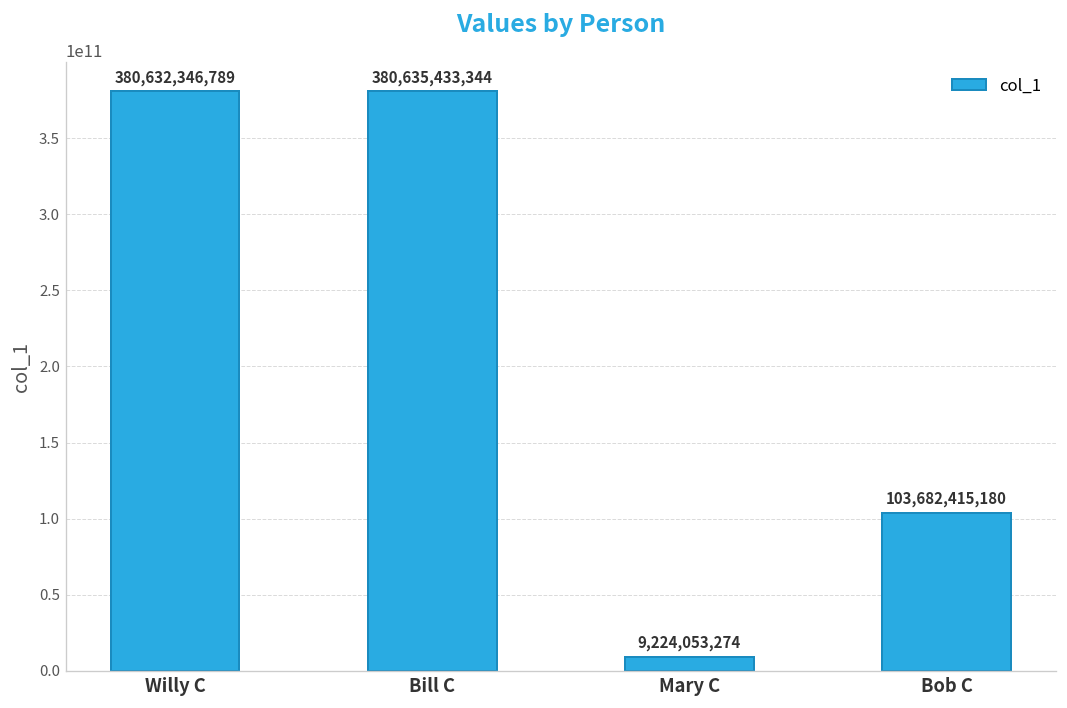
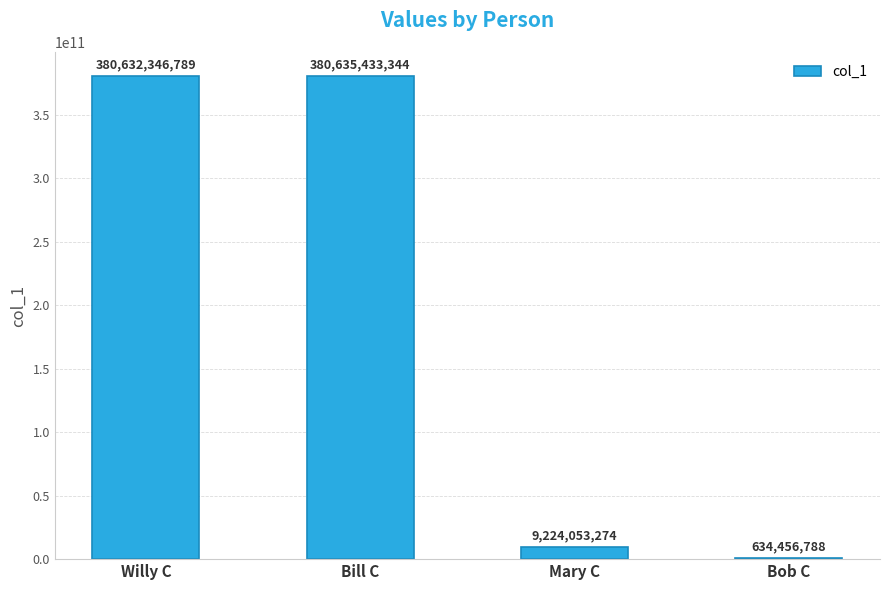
Bob C: 103,682,415,180 -> 634,456,788
